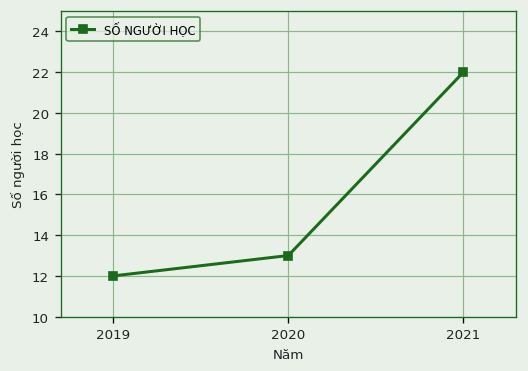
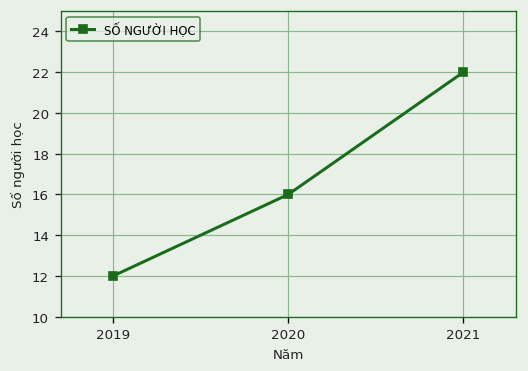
2020: 13 -> 16
